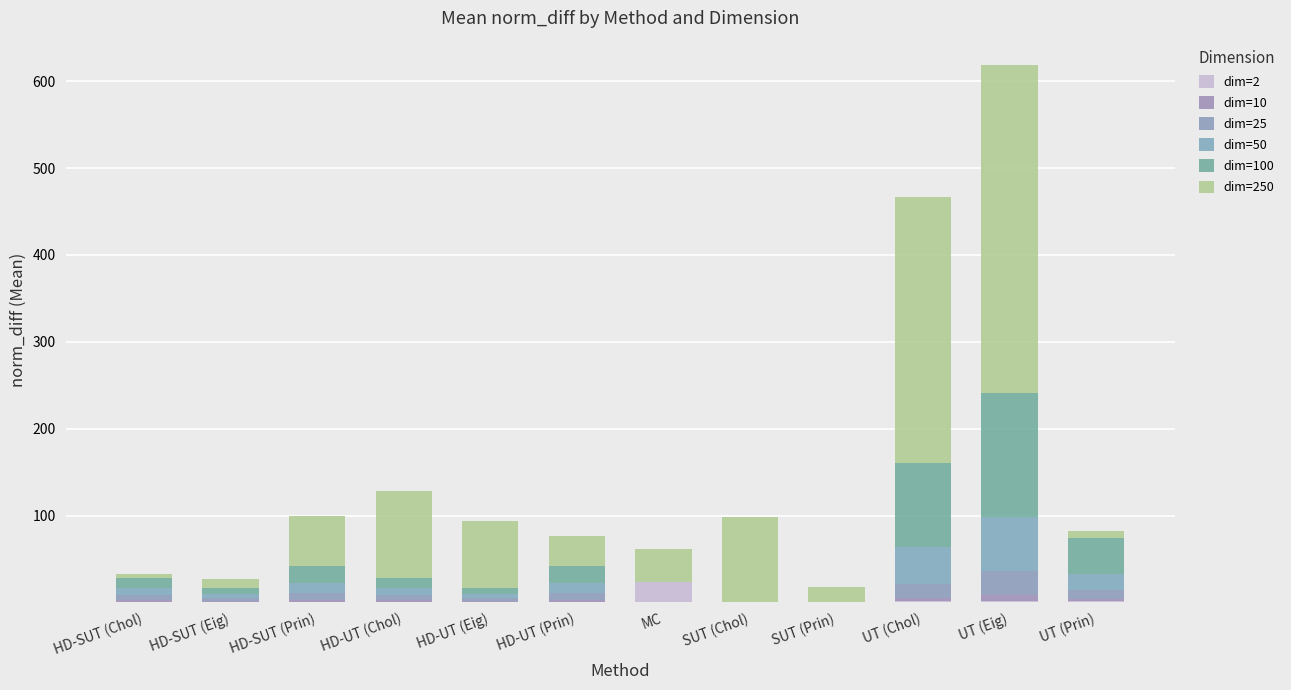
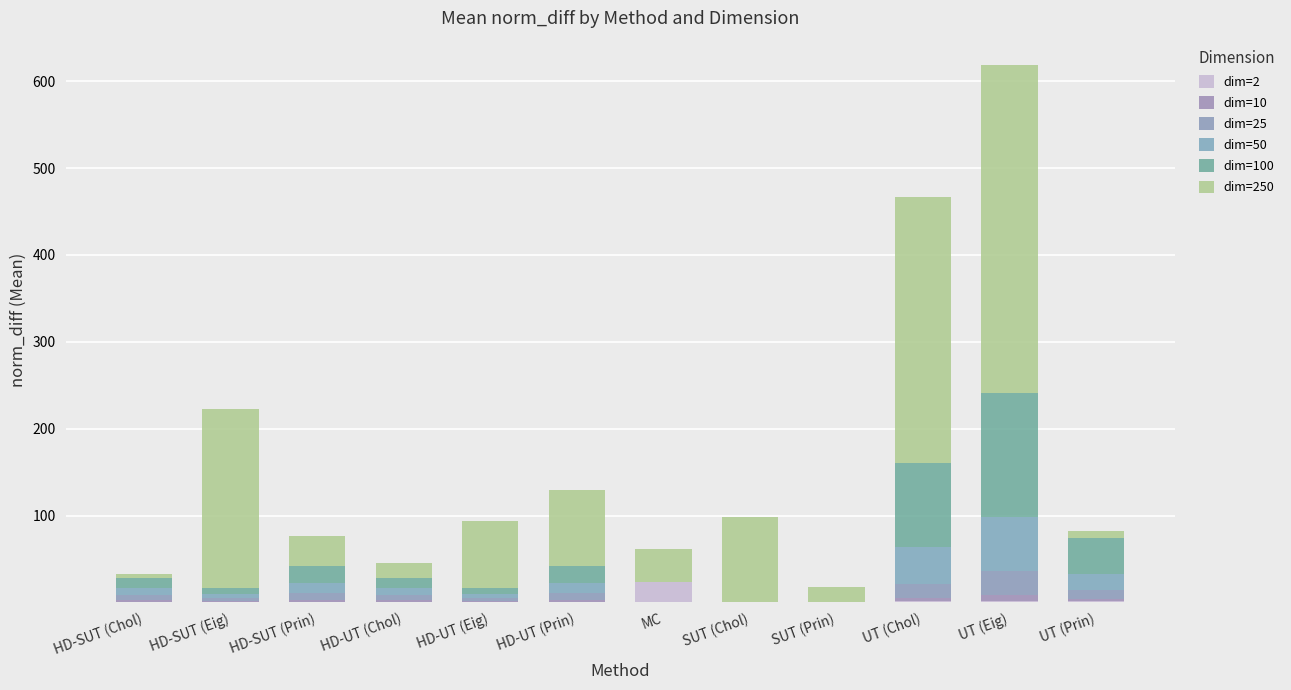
dim=250, HD-SUT (Eig): 10 -> 210
dim=250, HD-SUT (Prin): 60 -> 30
dim=250, HD-UT (Chol): 100 -> 20
dim=250, HD-UT (Prin): 30 -> 90
